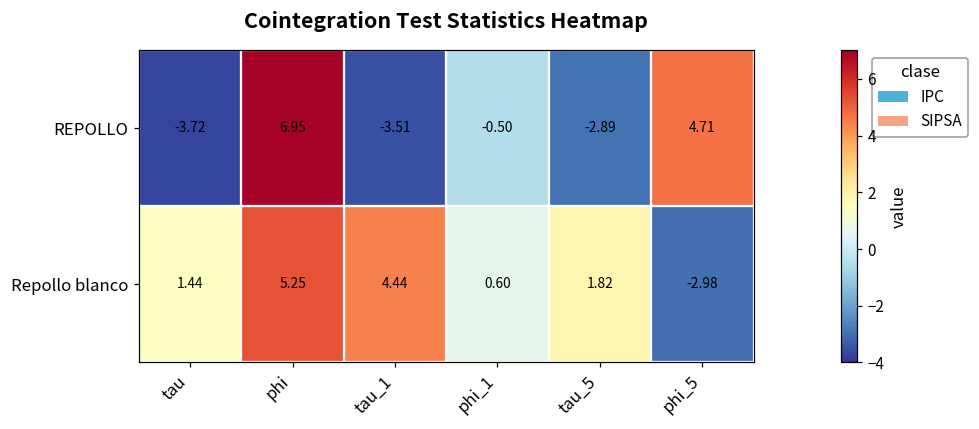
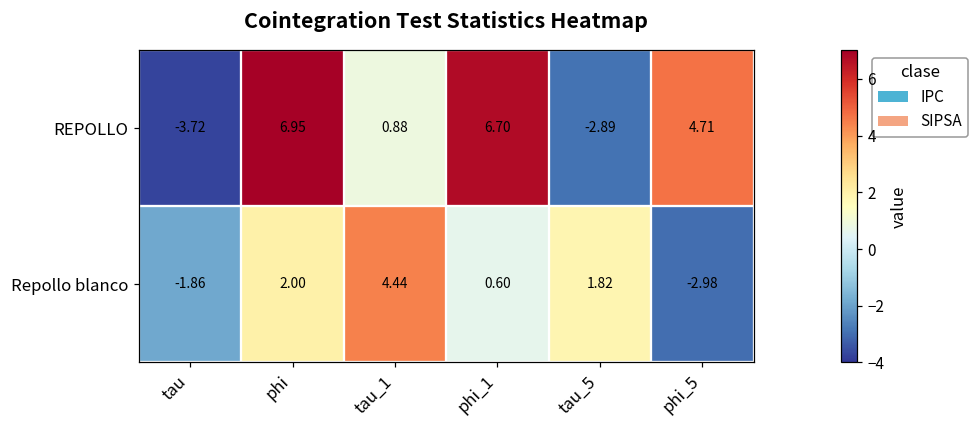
REPOLLO, tau_1: -3.51 -> 0.88
REPOLLO, phi_1: -0.50 -> 6.70
Repollo blanco, tau: 1.44 -> -1.86
Repollo blanco, phi: 5.25 -> 2.00
